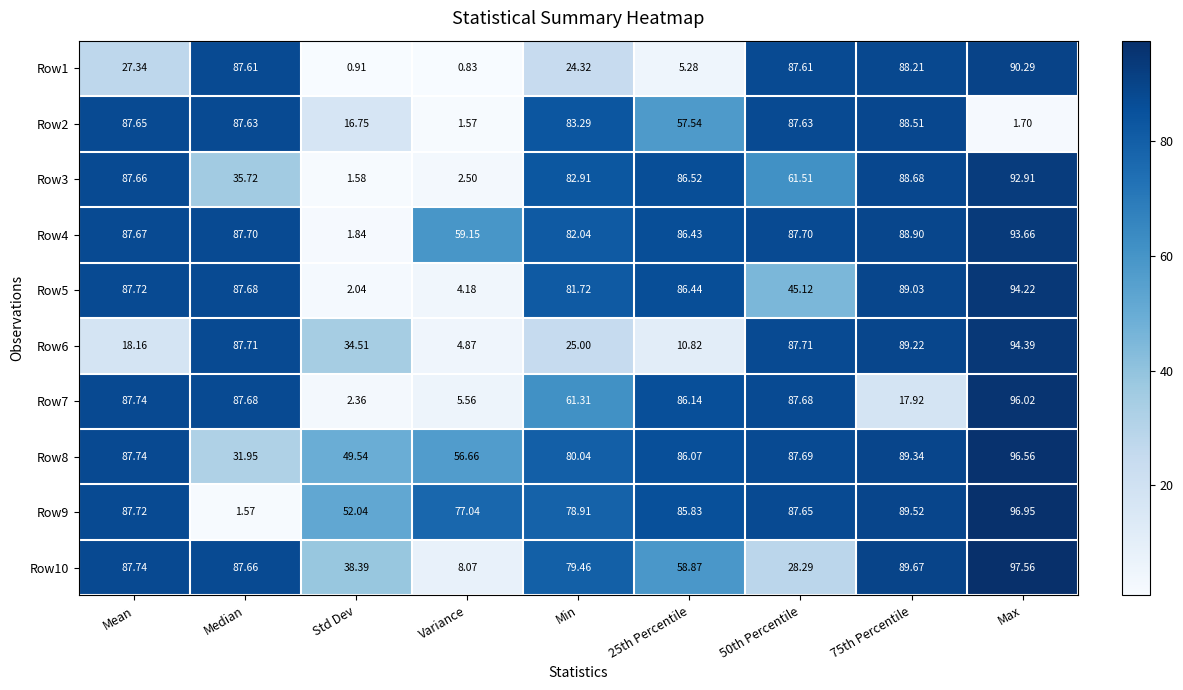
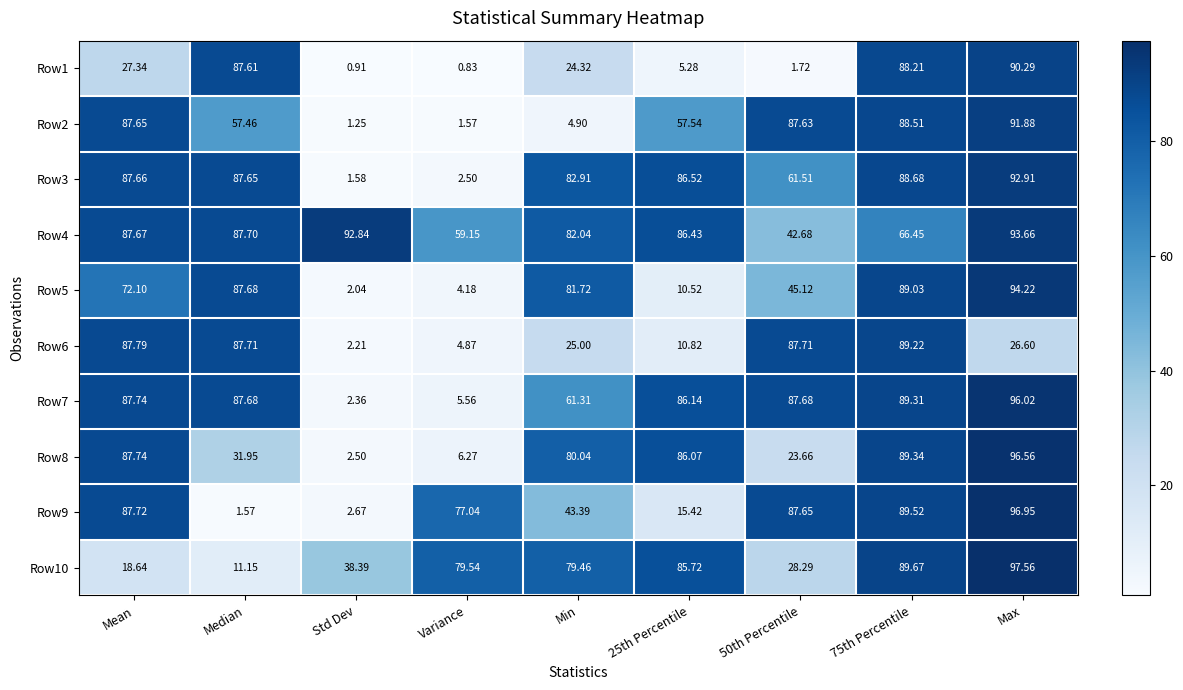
Row1, 50th Percentile: 87.61 -> 1.72
Row2, Median: 87.63 -> 57.46
Row2, Std Dev: 16.75 -> 1.25
Row2, Min: 83.29 -> 4.90
Row2, Max: 1.70 -> 91.88
Row3, Median: 35.72 -> 87.65
Row4, Std Dev: 1.84 -> 92.84
Row4, 50th Percentile: 87.70 -> 42.68
Row4, 75th Percentile: 88.90 -> 66.45
Row5, Mean: 87.72 -> 72.10
Row5, 25th Percentile: 86.44 -> 10.52
Row6, Mean: 18.16 -> 87.79
Row6, Std Dev: 34.51 -> 2.21
Row6, Max: 94.39 -> 26.60
Row7, 75th Percentile: 17.92 -> 89.31
Row8, Std Dev: 49.54 -> 2.50
Row8, Variance: 56.66 -> 6.27
Row8, 50th Percentile: 87.69 -> 23.66
Row9, Std Dev: 52.04 -> 2.67
Row9, Min: 78.91 -> 43.39
Row9, 25th Percentile: 85.83 -> 15.42
Row10, Mean: 87.74 -> 18.64
Row10, Median: 87.66 -> 11.15
Row10, Variance: 8.07 -> 79.54
Row10, 25th Percentile: 58.87 -> 85.72
